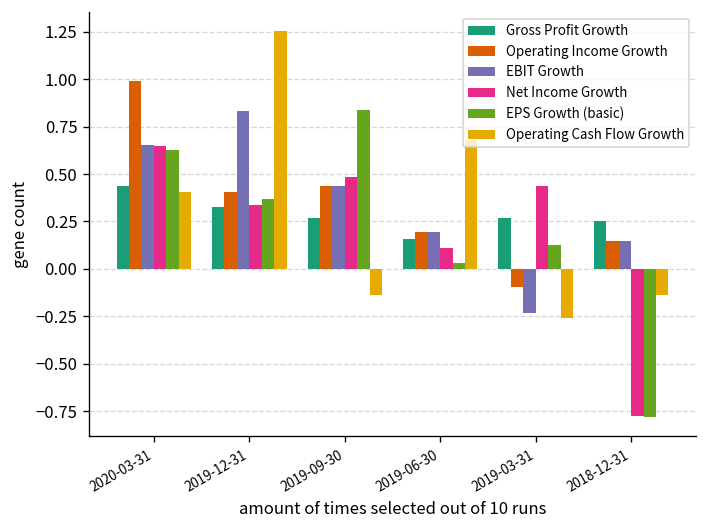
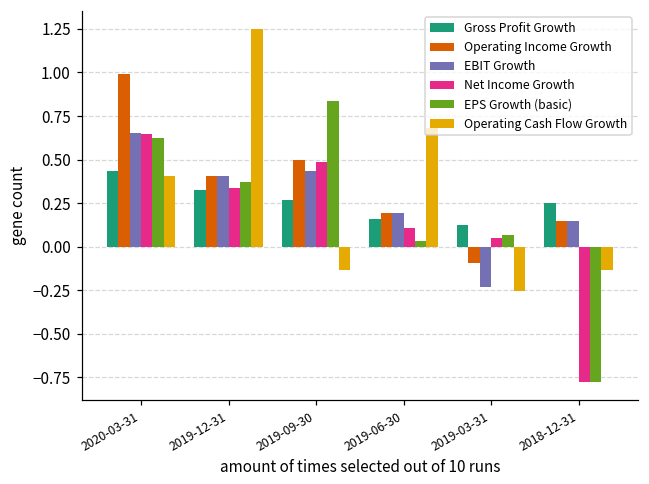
EBIT Growth, 2019-12-31: 0.83 -> 0.41
Operating Income Growth, 2019-09-30: 0.44 -> 0.49
Gross Profit Growth, 2019-03-31: 0.27 -> 0.13
Net Income Growth, 2019-03-31: 0.44 -> 0.05
EPS Growth (basic), 2019-03-31: 0.13 -> 0.07
